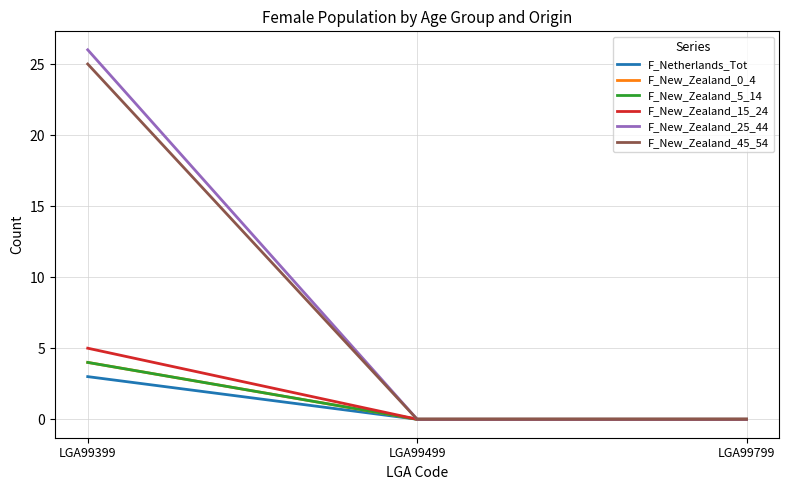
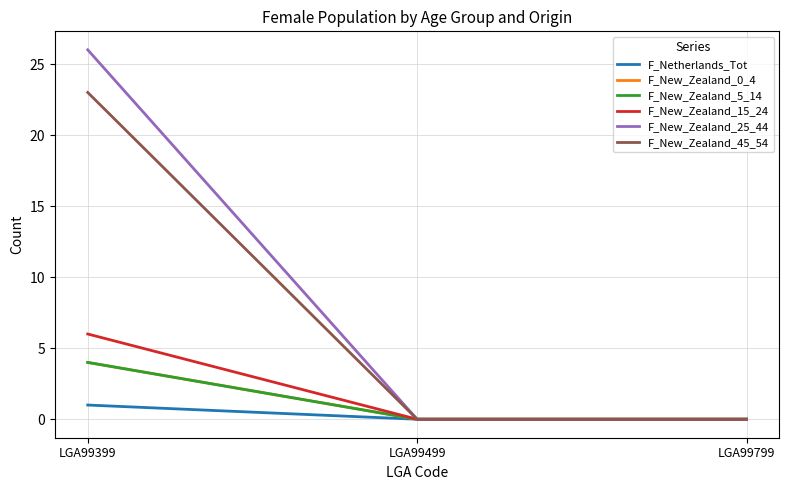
F_Netherlands_Tot, LGA99399: 3 -> 1
F_New_Zealand_15_24, LGA99399: 5 -> 6
F_New_Zealand_45_54, LGA99399: 25 -> 23
